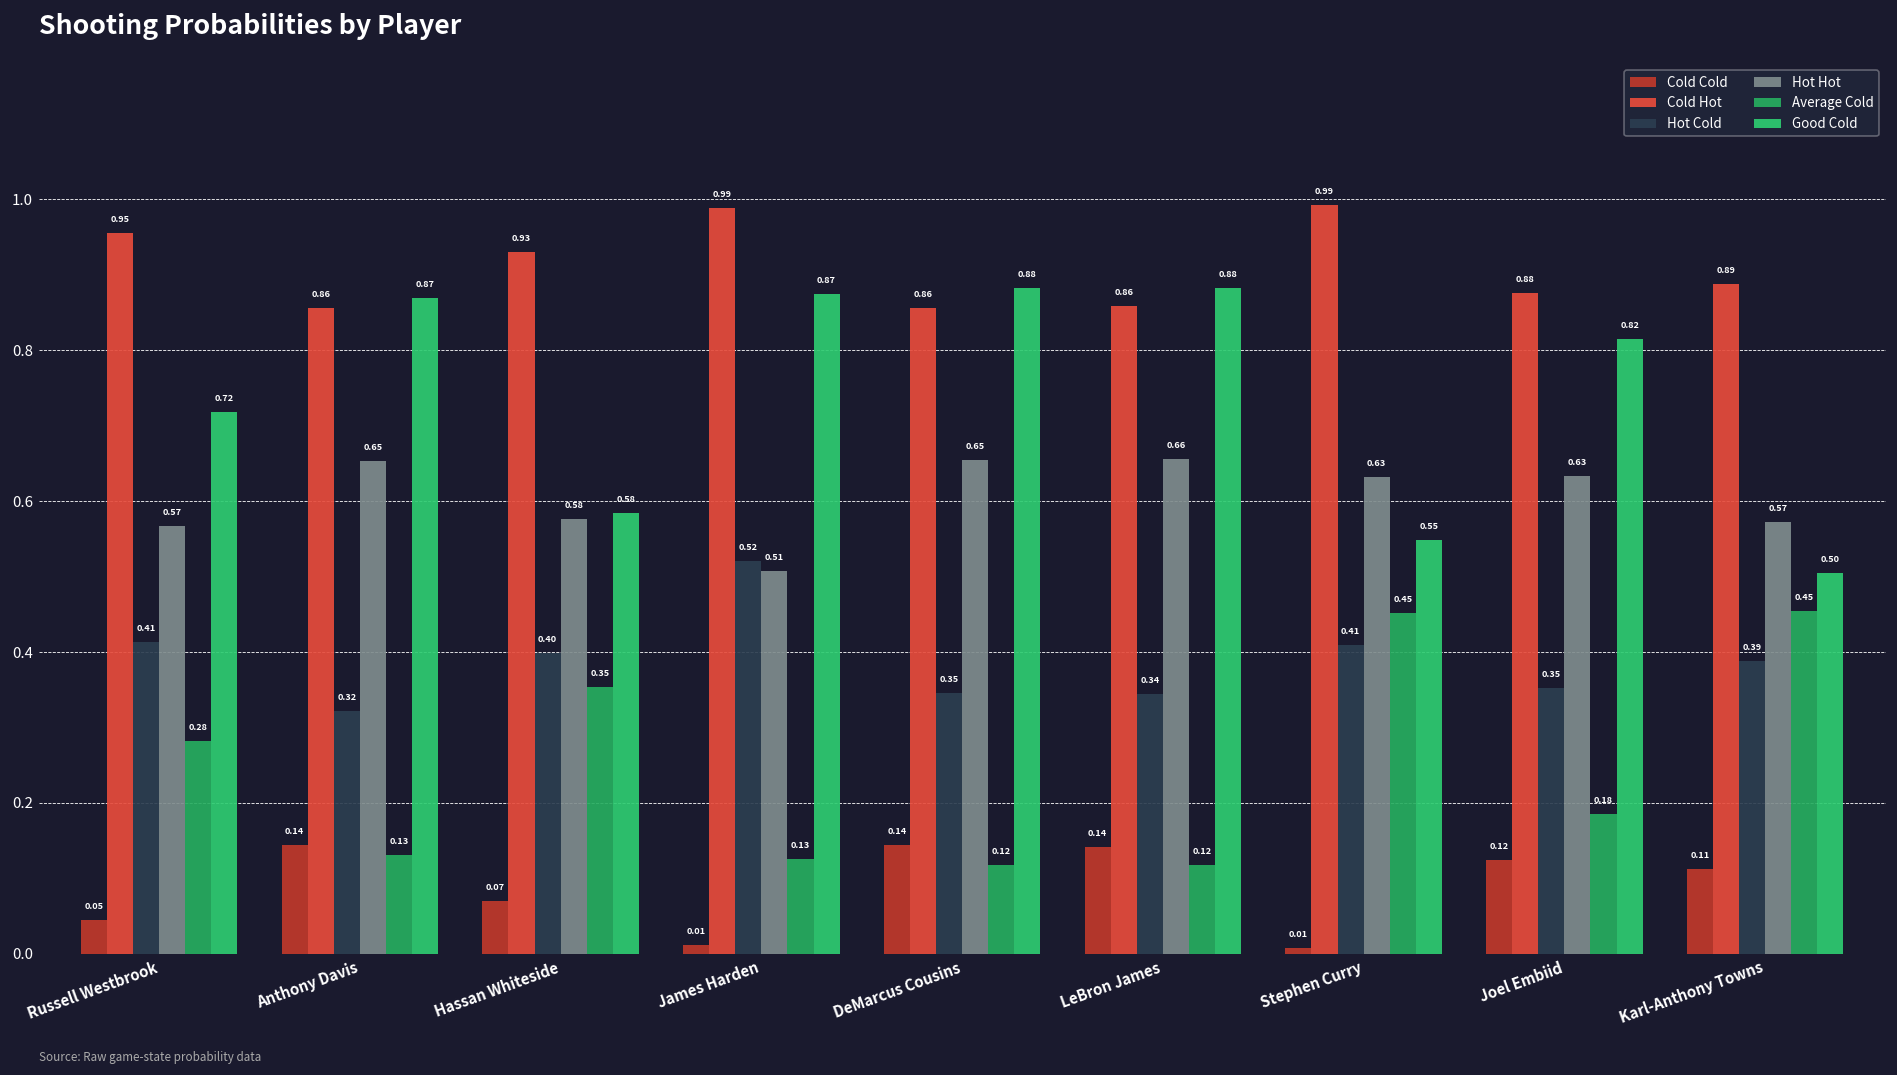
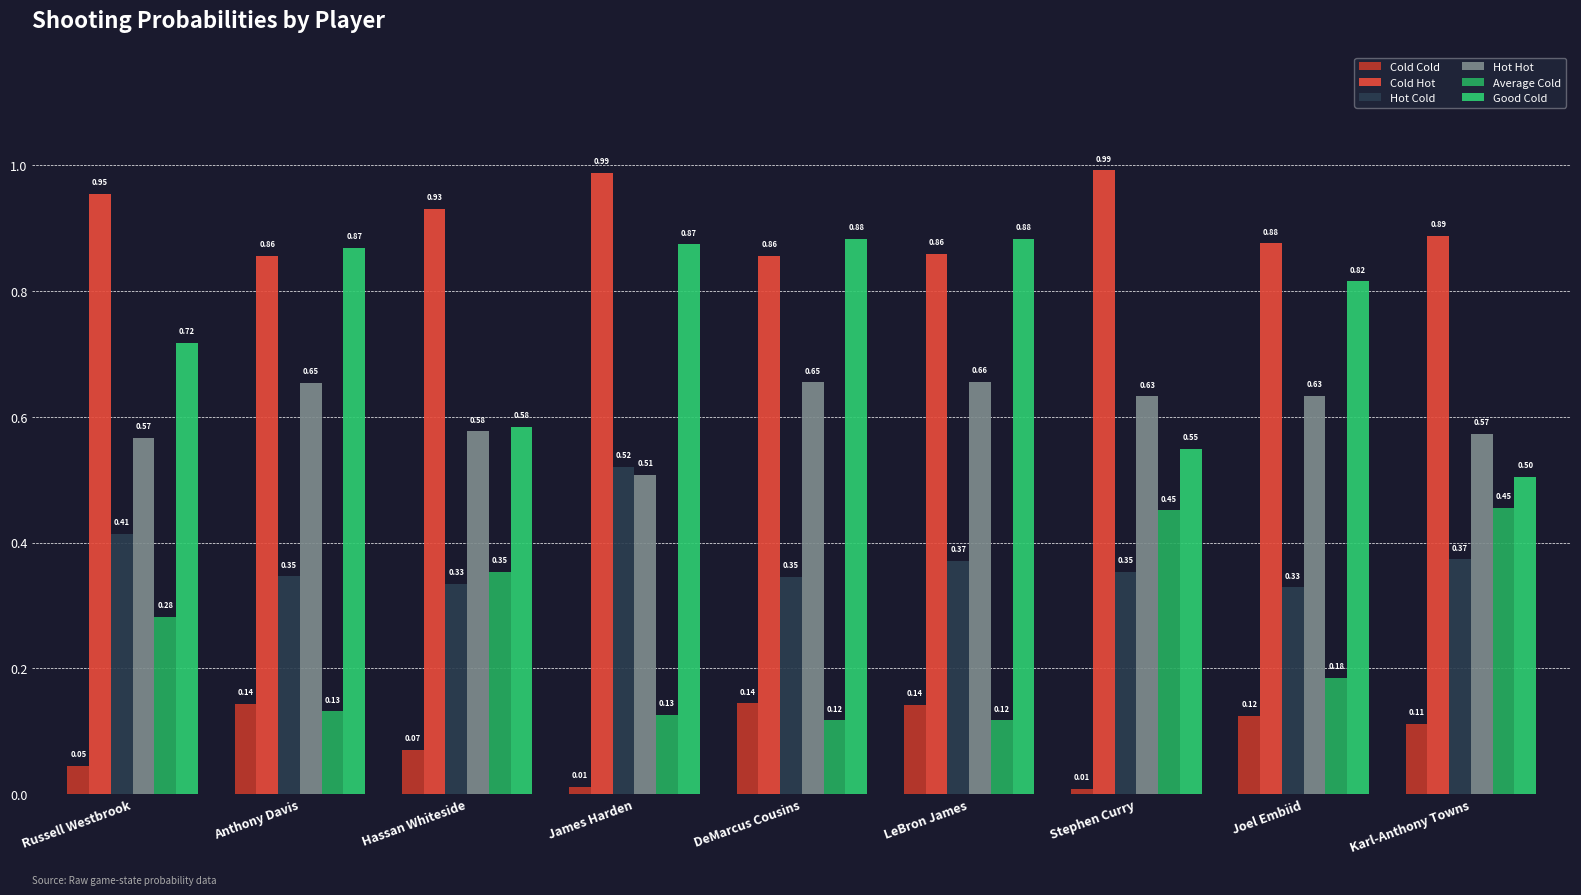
Hot Cold, Anthony Davis: 0.32 -> 0.35
Hot Cold, Hassan Whiteside: 0.40 -> 0.33
Hot Cold, LeBron James: 0.34 -> 0.37
Hot Cold, Stephen Curry: 0.41 -> 0.35
Hot Cold, Joel Embiid: 0.35 -> 0.33
Hot Cold, Karl-Anthony Towns: 0.39 -> 0.37
